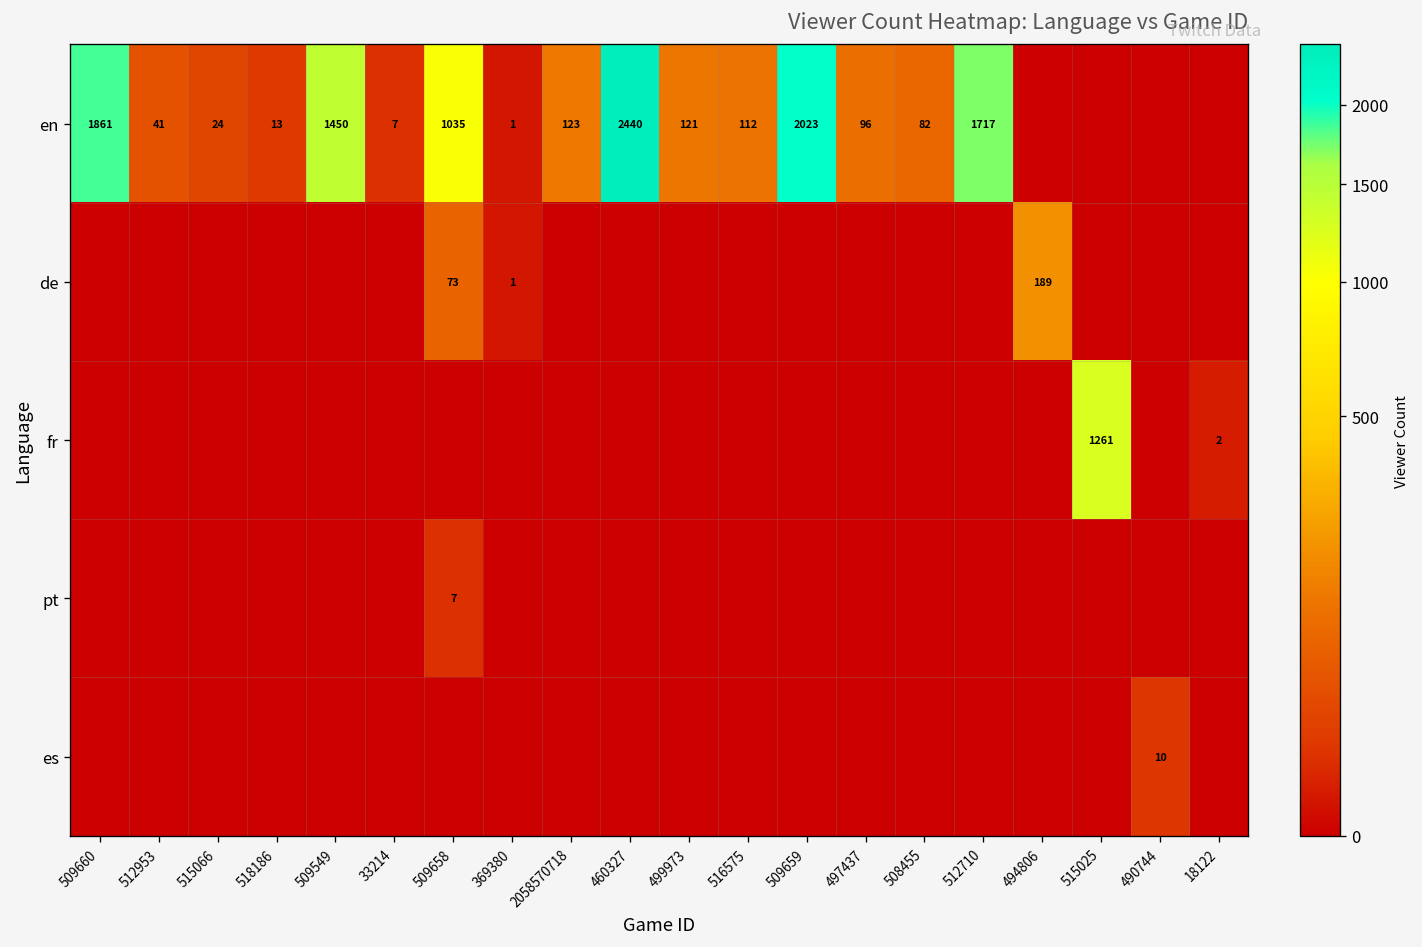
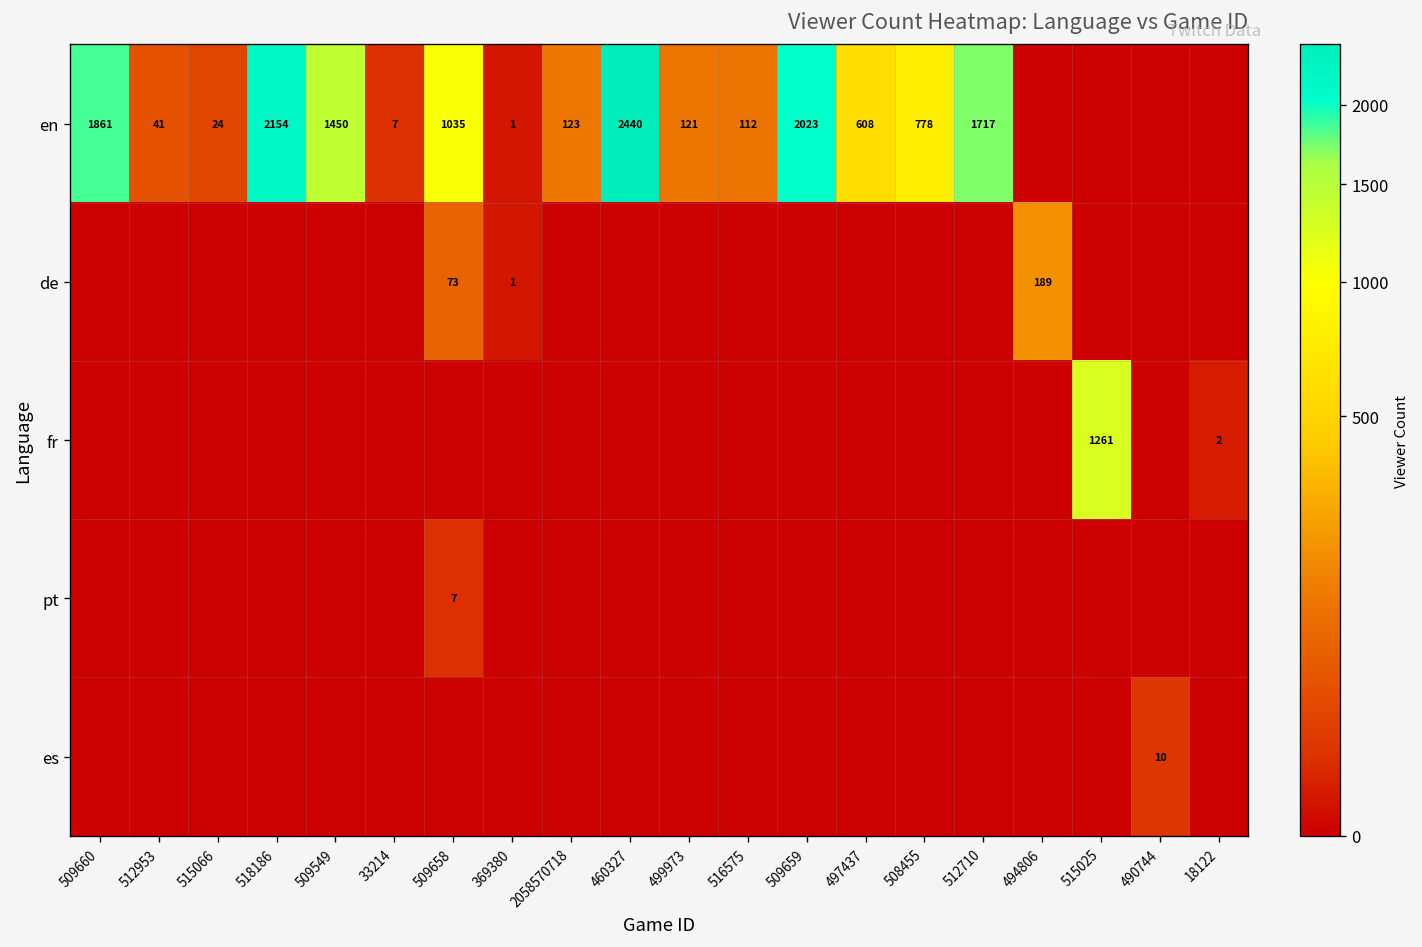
en, 518186: 13 -> 2154
en, 497437: 96 -> 608
en, 508455: 82 -> 778
